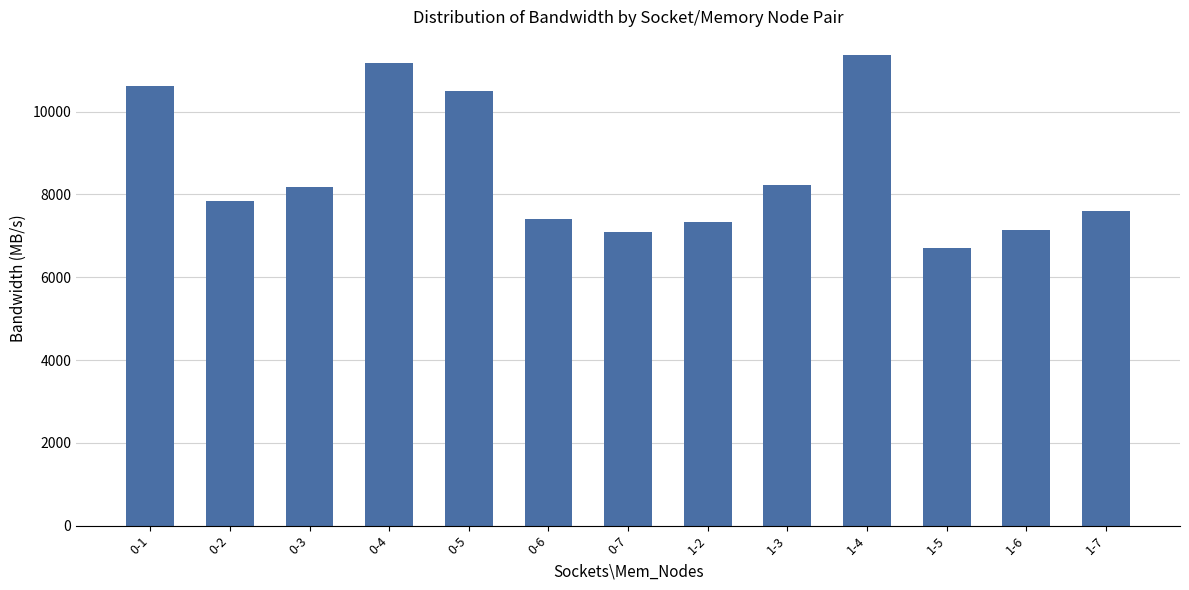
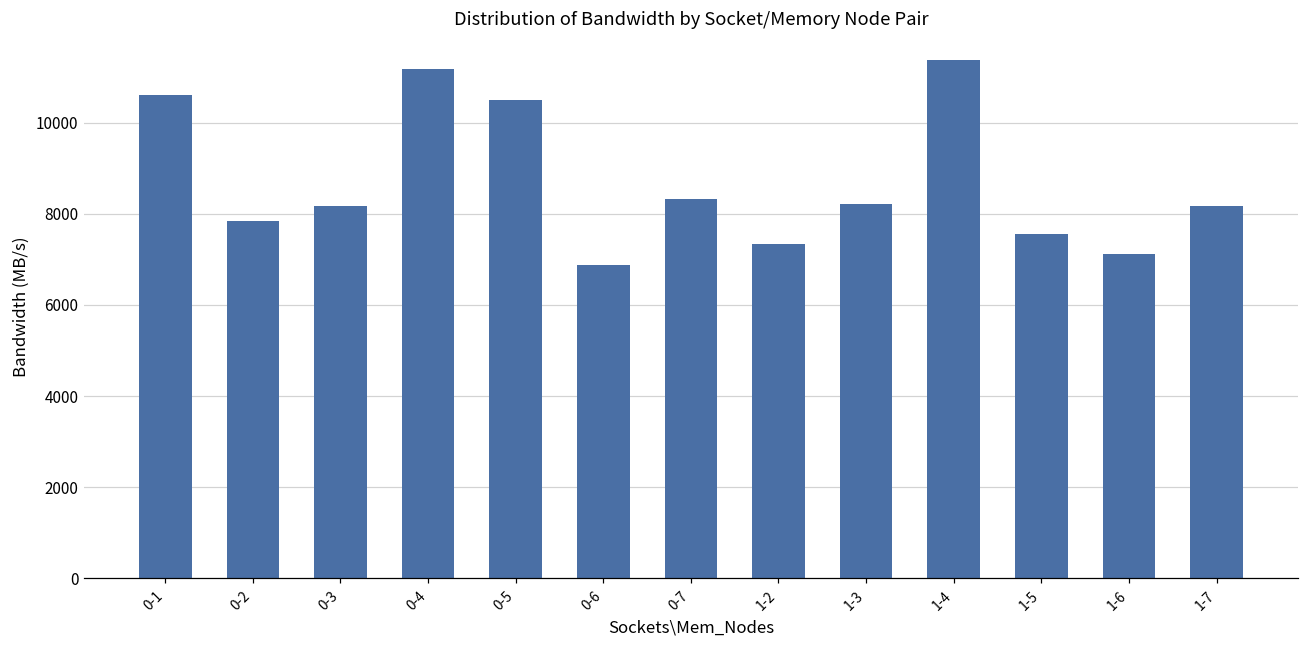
0-6: 7400 -> 6900
0-7: 7100 -> 8300
1-5: 6700 -> 7500
1-7: 7600 -> 8200
